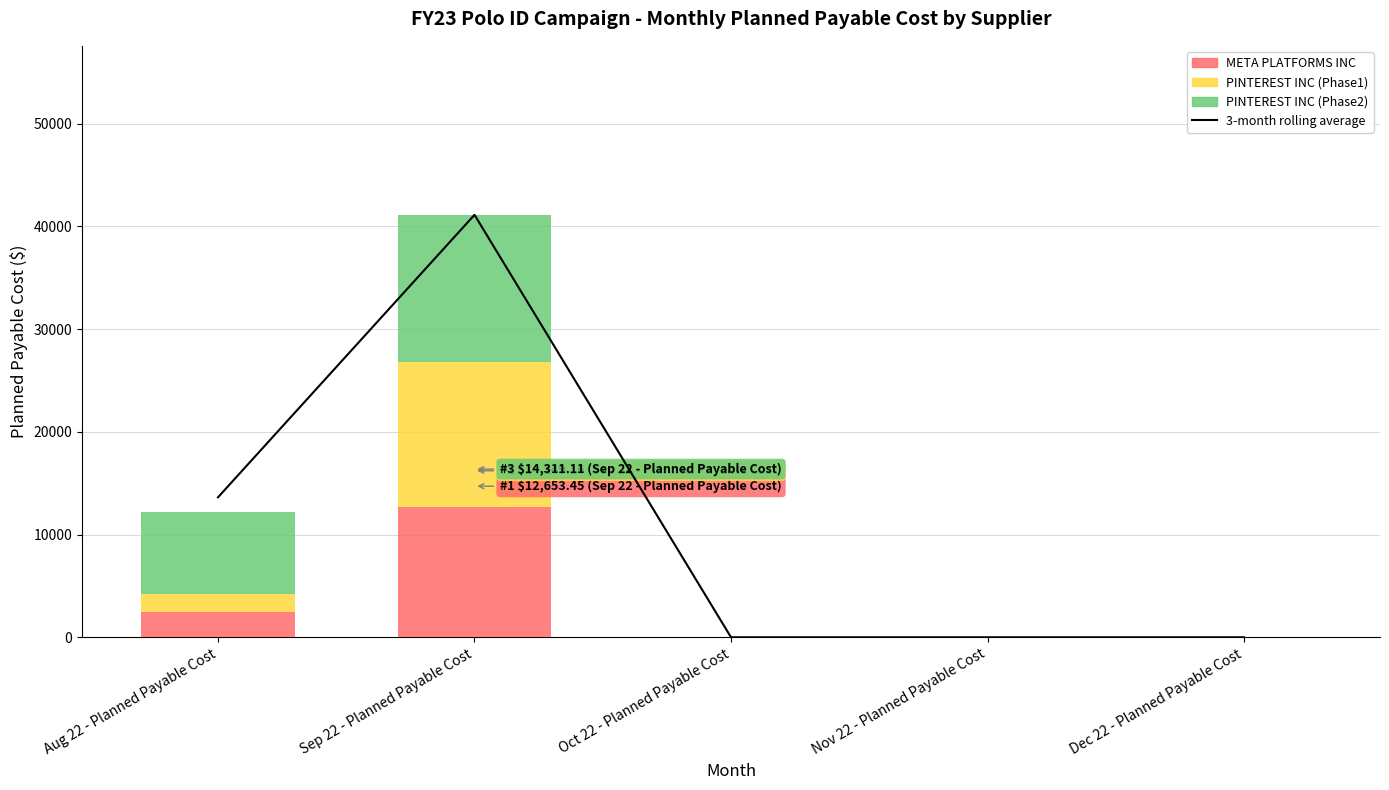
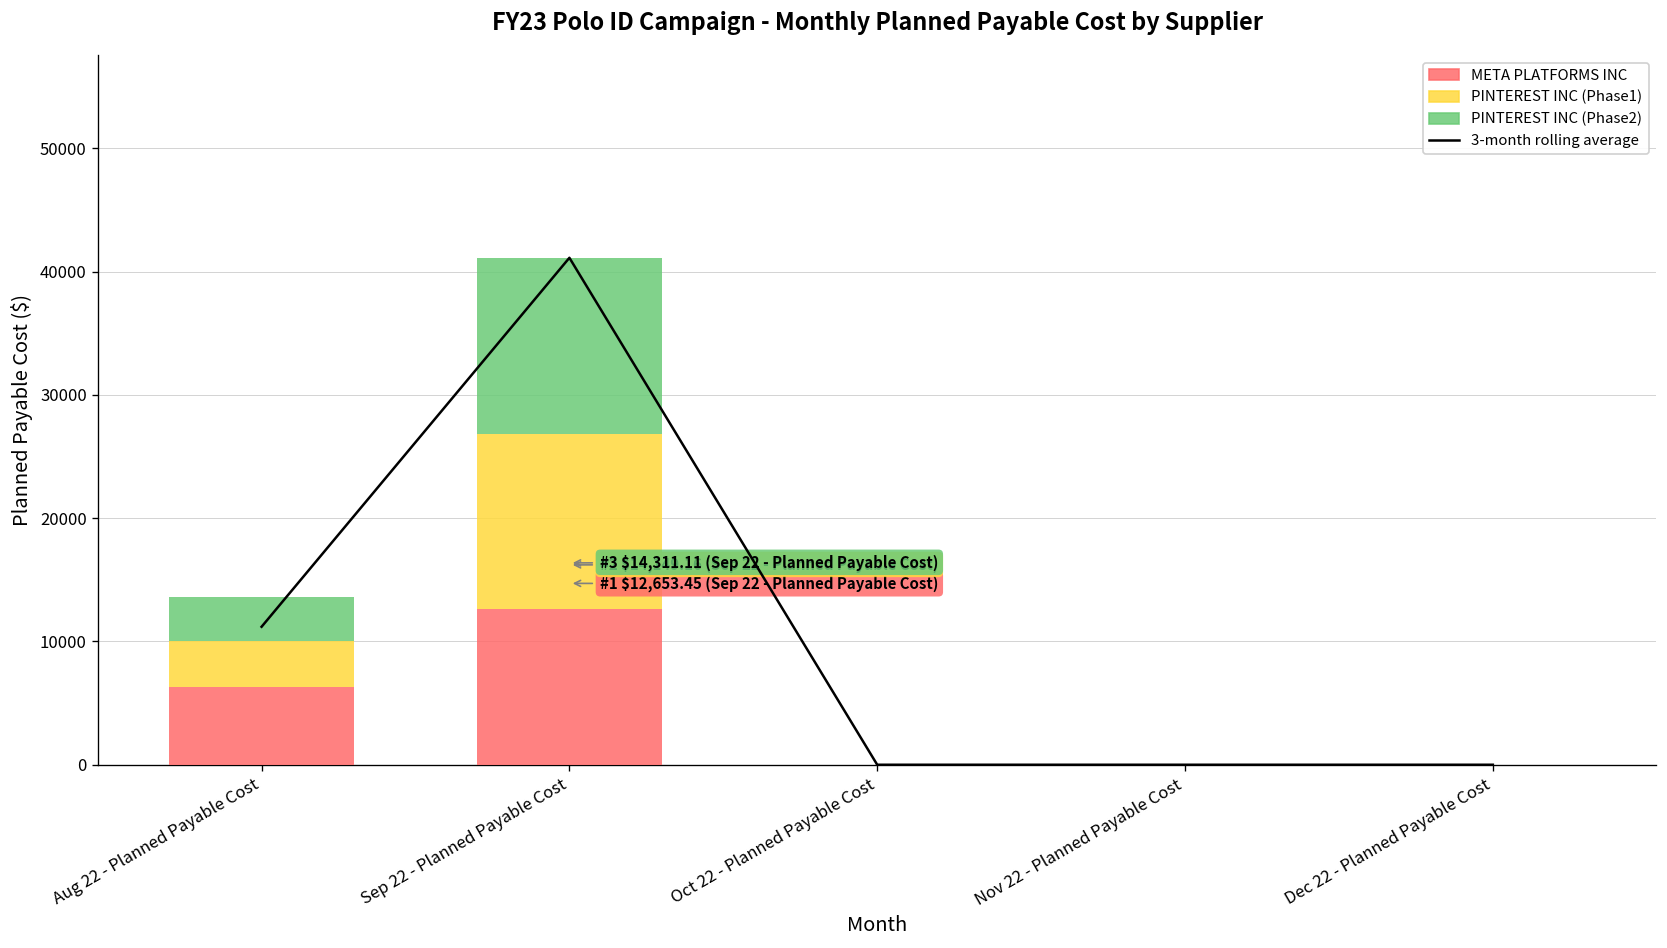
META PLATFORMS INC, Aug 22 - Planned Payable Cost: 2500 -> 6300
PINTEREST INC (Phase1), Aug 22 - Planned Payable Cost: 1700 -> 3700
PINTEREST INC (Phase2), Aug 22 - Planned Payable Cost: 8000 -> 3600
3-month rolling average, Aug 22 - Planned Payable Cost: 13600 -> 11200
